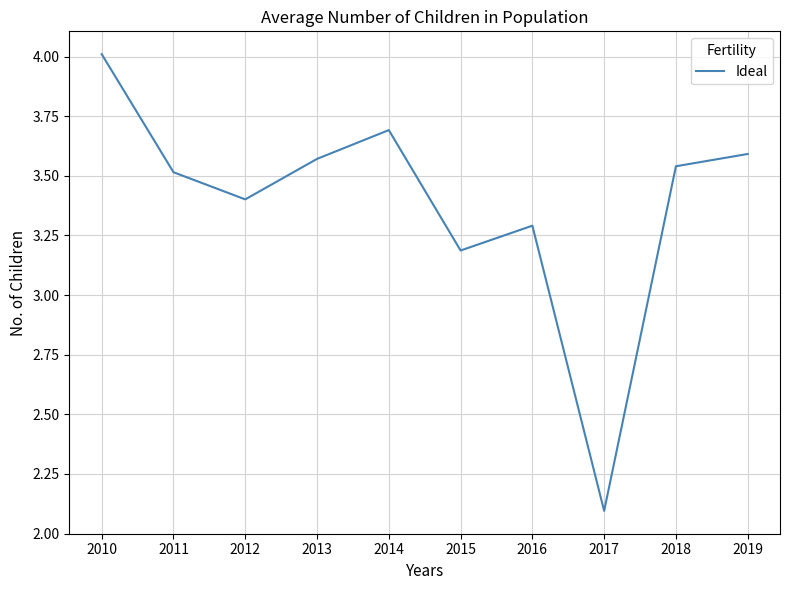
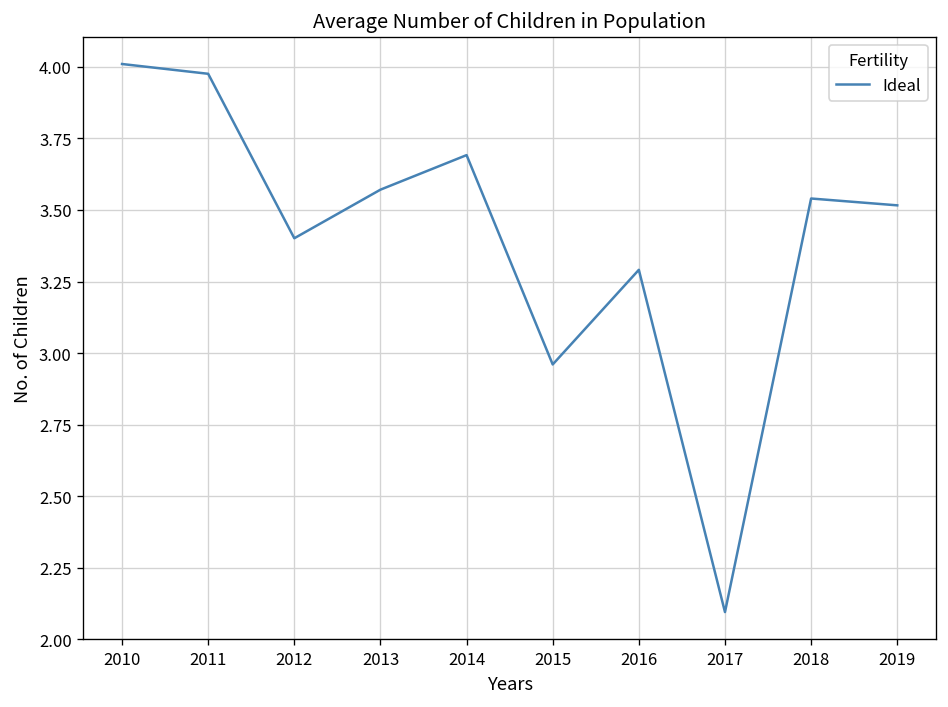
2011: 3.51 -> 3.98
2015: 3.19 -> 2.96
2019: 3.59 -> 3.52
